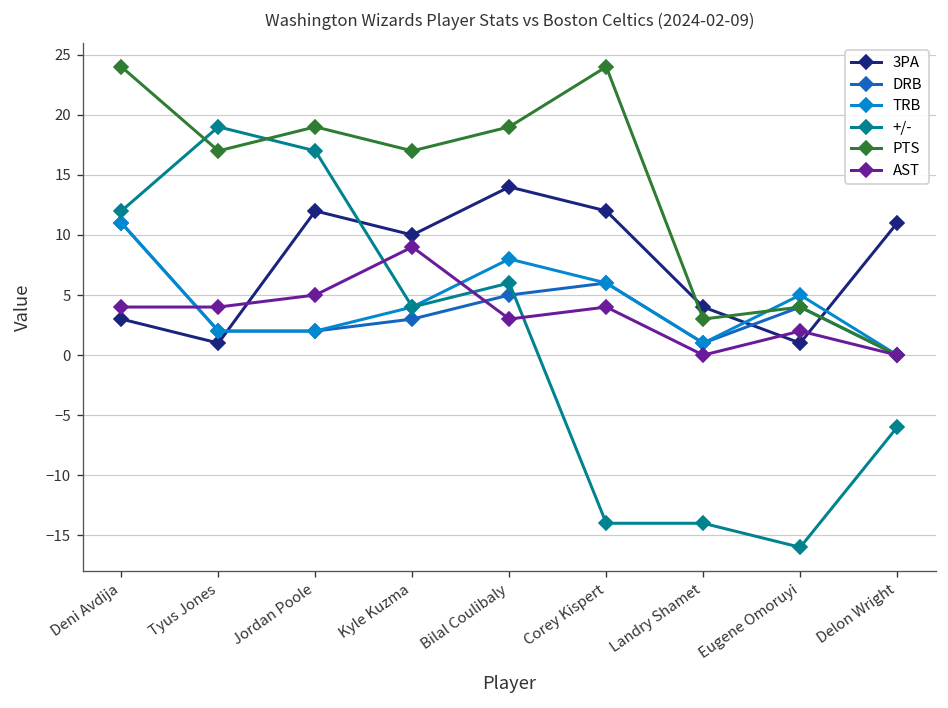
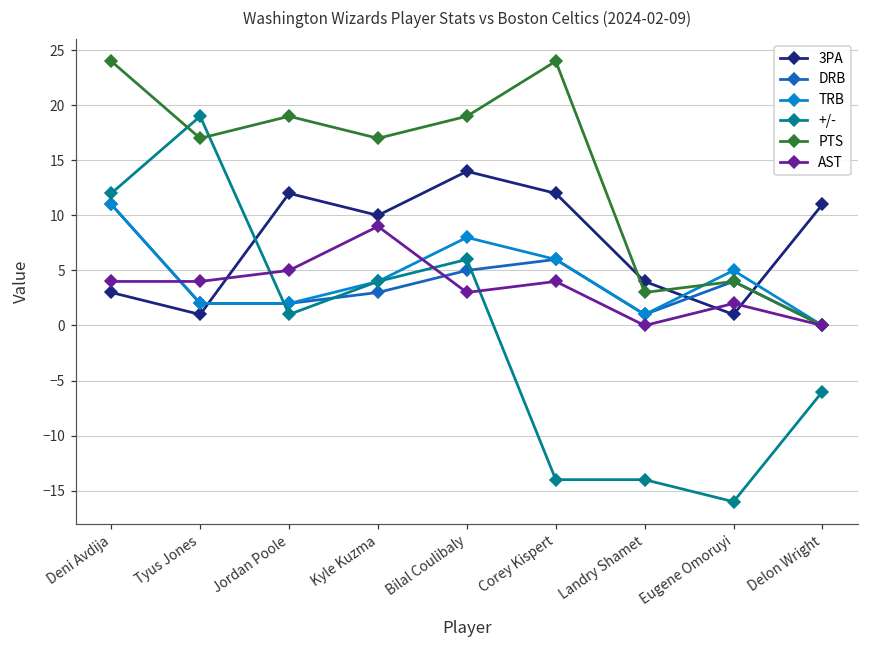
+/-, Jordan Poole: 17 -> 1
